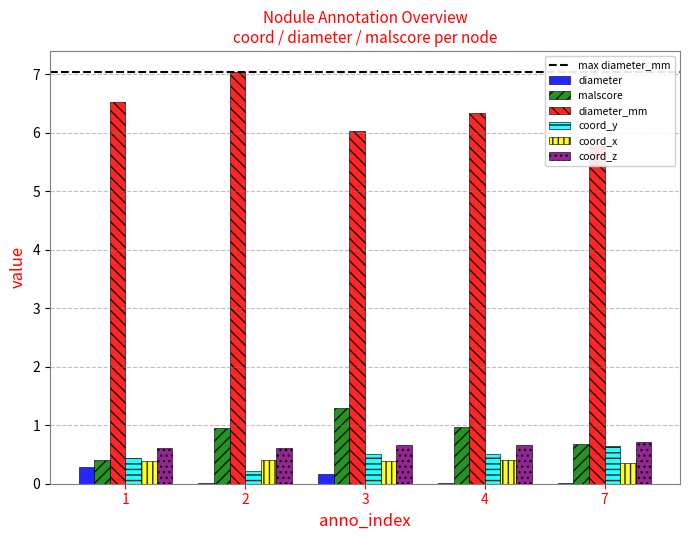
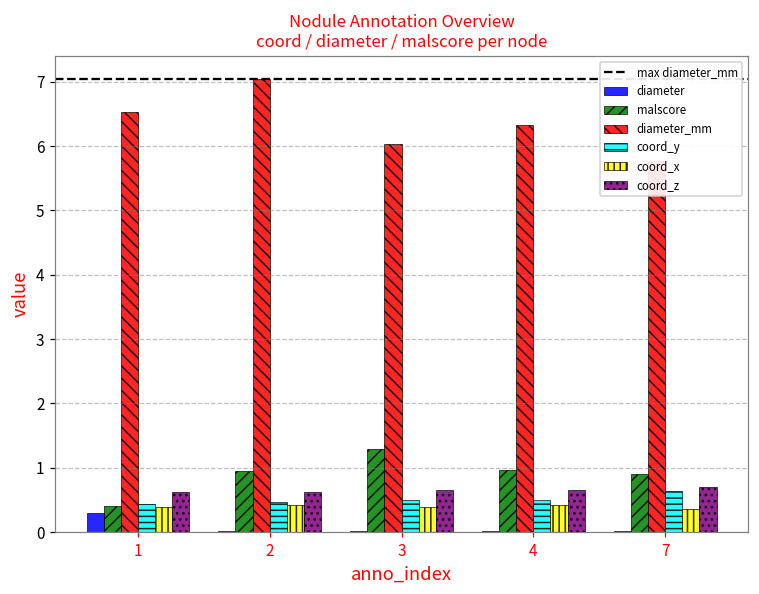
coord_y, 2: 0.2 -> 0.5
diameter, 3: 0.2 -> 0.0
malscore, 7: 0.7 -> 0.9
